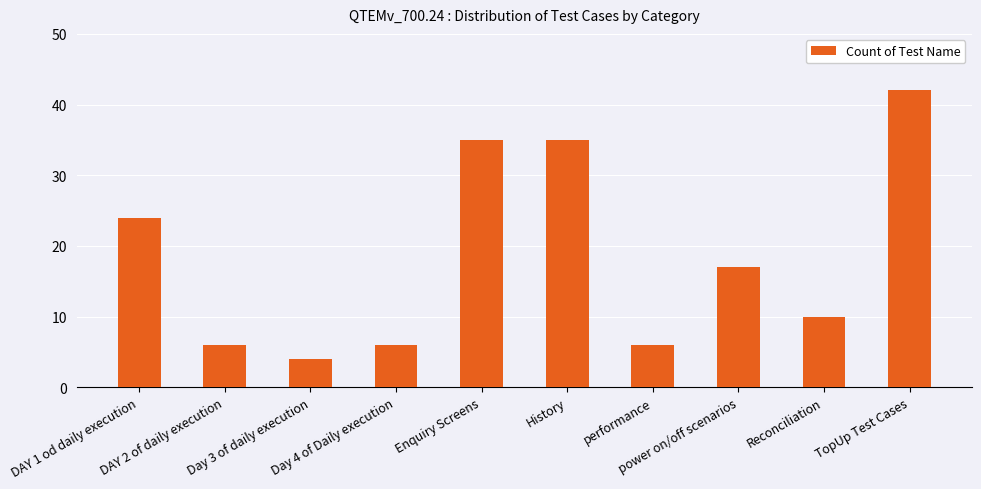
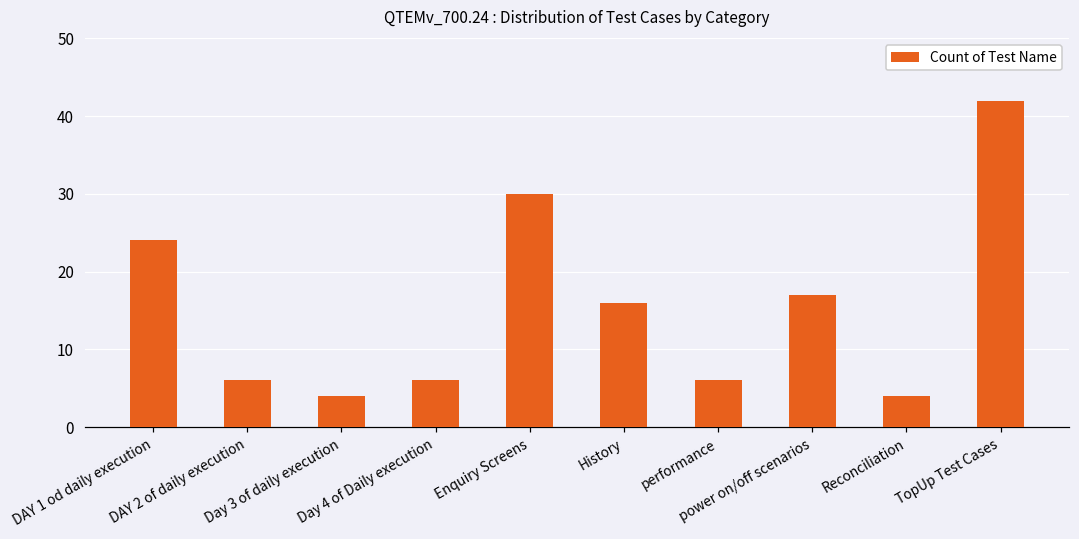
Enquiry Screens: 35 -> 30
History: 35 -> 16
Reconciliation: 10 -> 4
